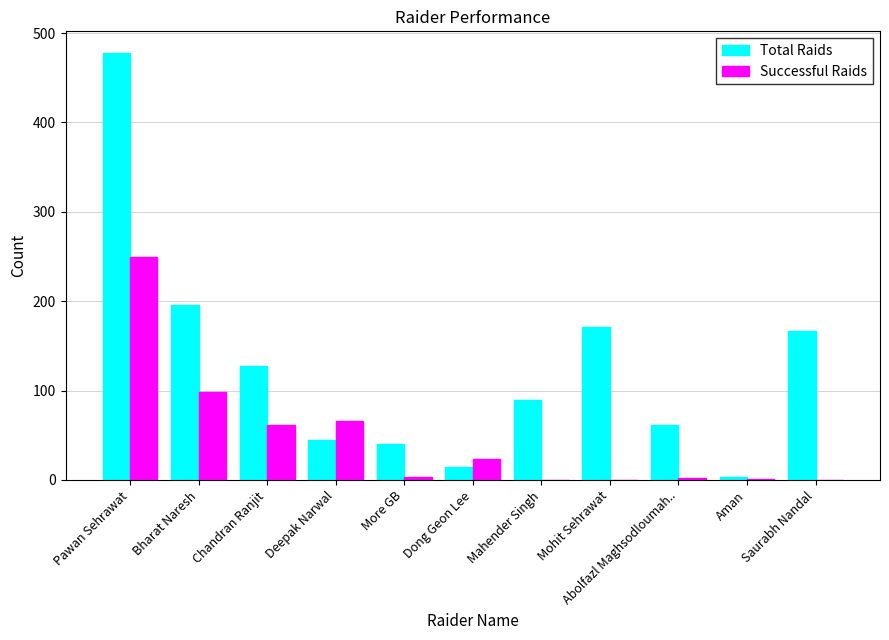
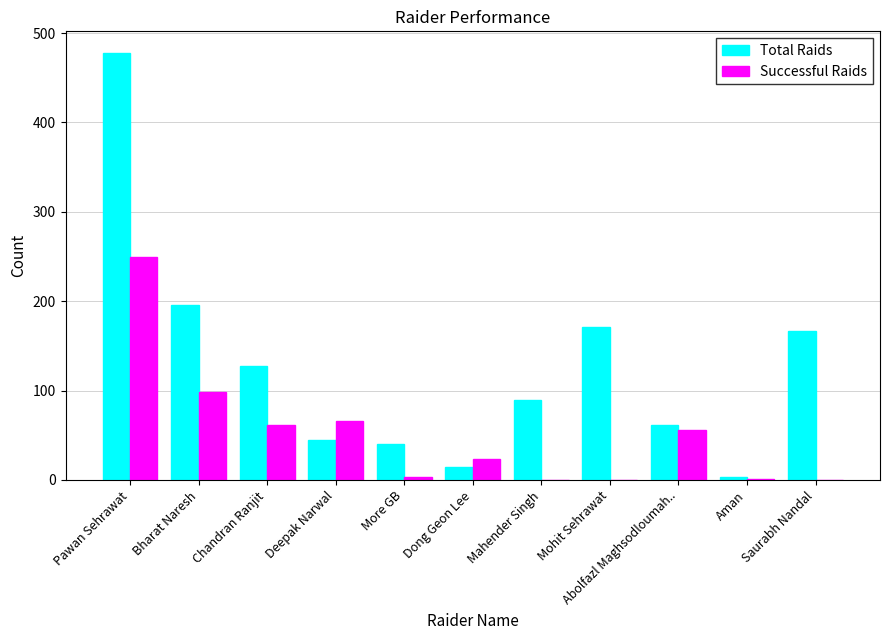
Successful Raids, Abolfazl Maghsodloumah..: 0 -> 60
